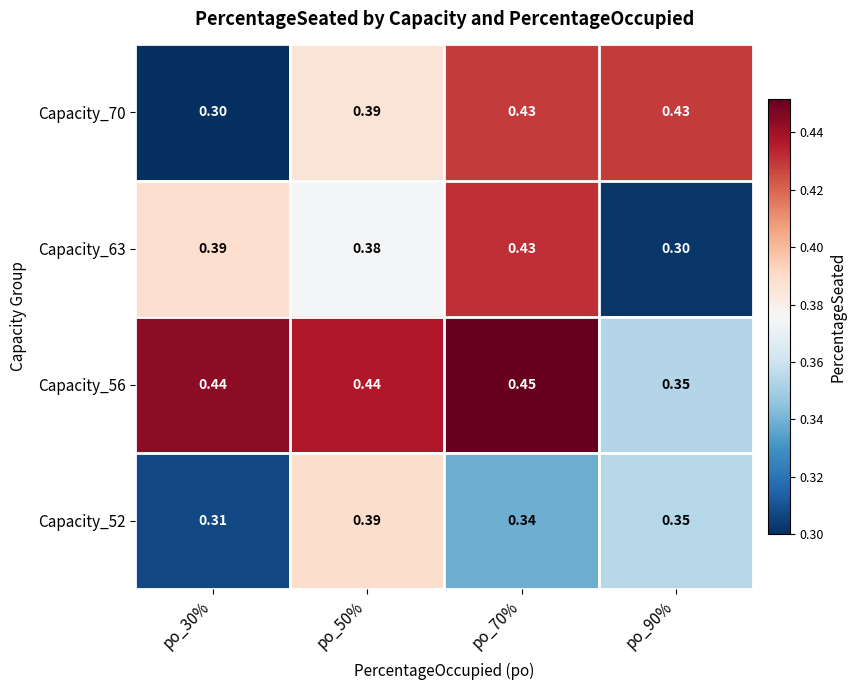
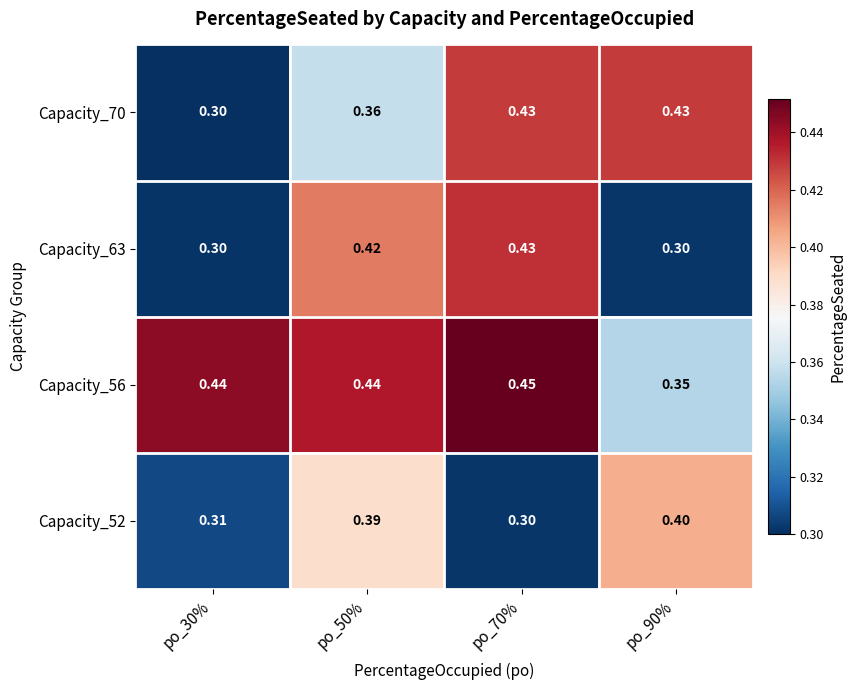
Capacity_70, po_50%: 0.39 -> 0.36
Capacity_63, po_30%: 0.39 -> 0.30
Capacity_63, po_50%: 0.38 -> 0.42
Capacity_52, po_70%: 0.34 -> 0.30
Capacity_52, po_90%: 0.35 -> 0.40
